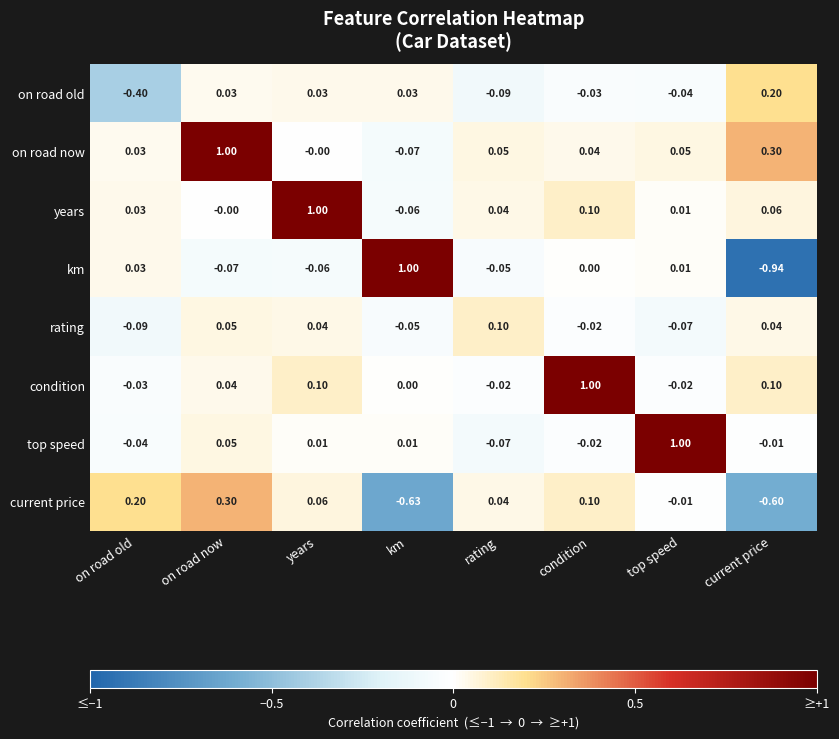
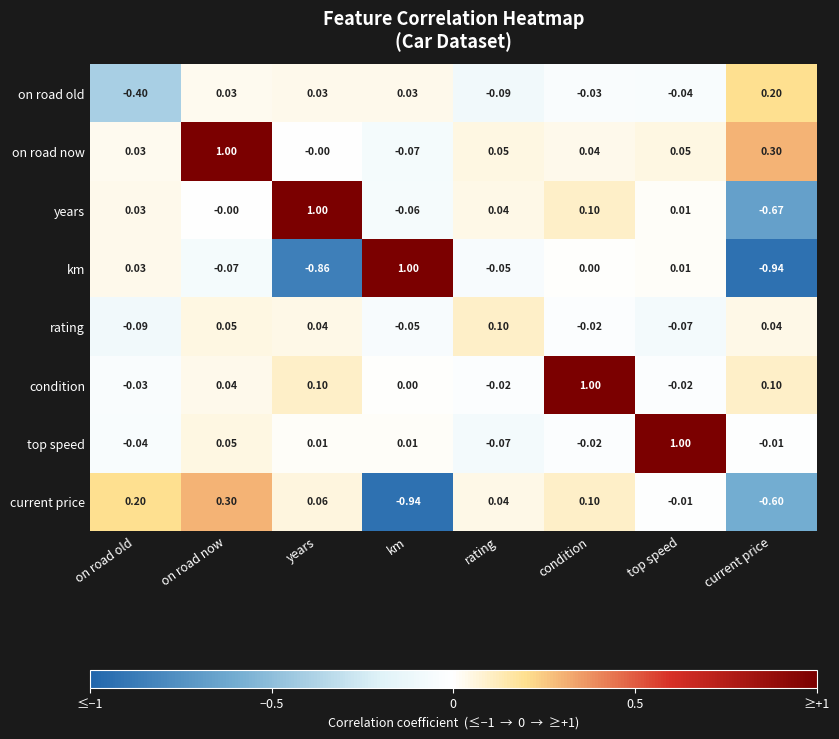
years, current price: 0.06 -> -0.67
km, years: -0.06 -> -0.86
current price, km: -0.63 -> -0.94
